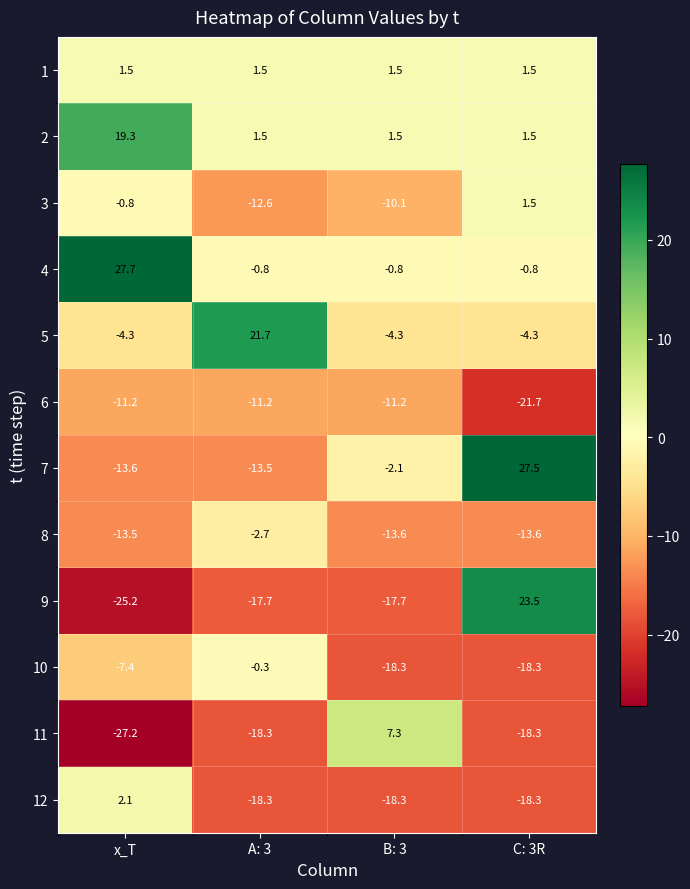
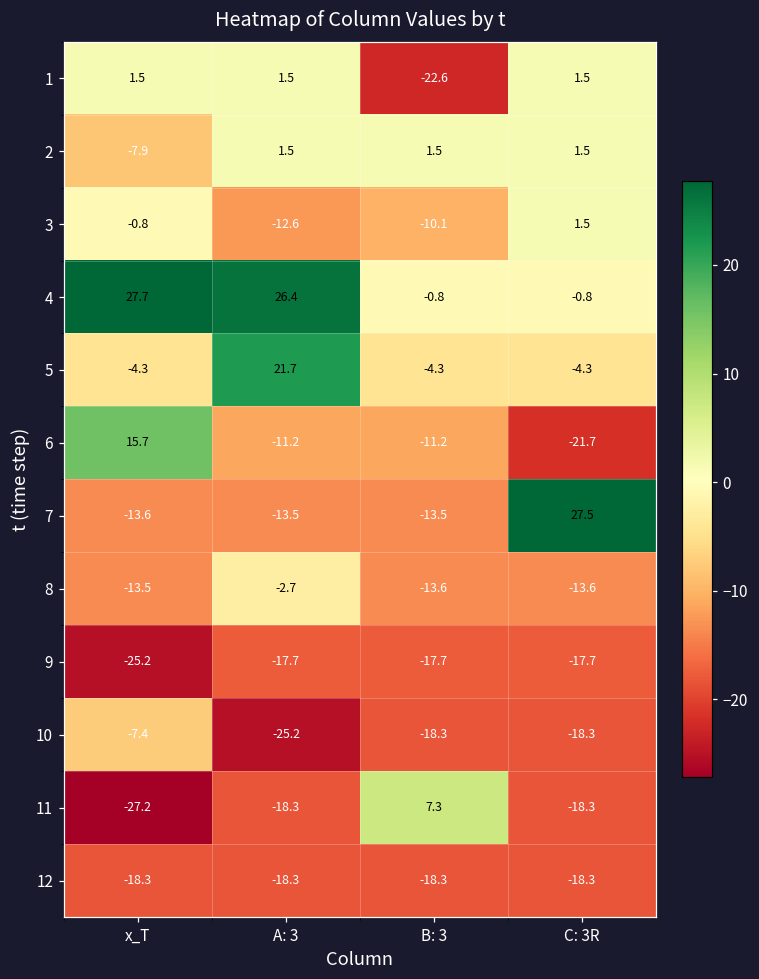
1, B: 3: 1.5 -> -22.6
2, x_T: 19.3 -> -7.9
4, A: 3: -0.8 -> 26.4
6, x_T: -11.2 -> 15.7
7, B: 3: -2.1 -> -13.5
9, C: 3R: 23.5 -> -17.7
10, A: 3: -0.3 -> -25.2
12, x_T: 2.1 -> -18.3
